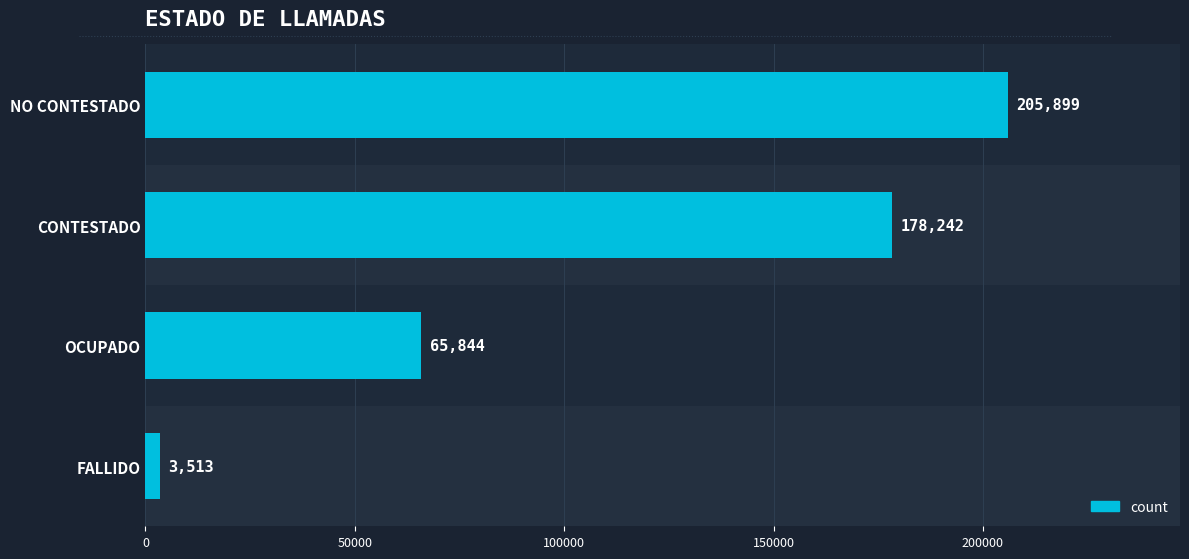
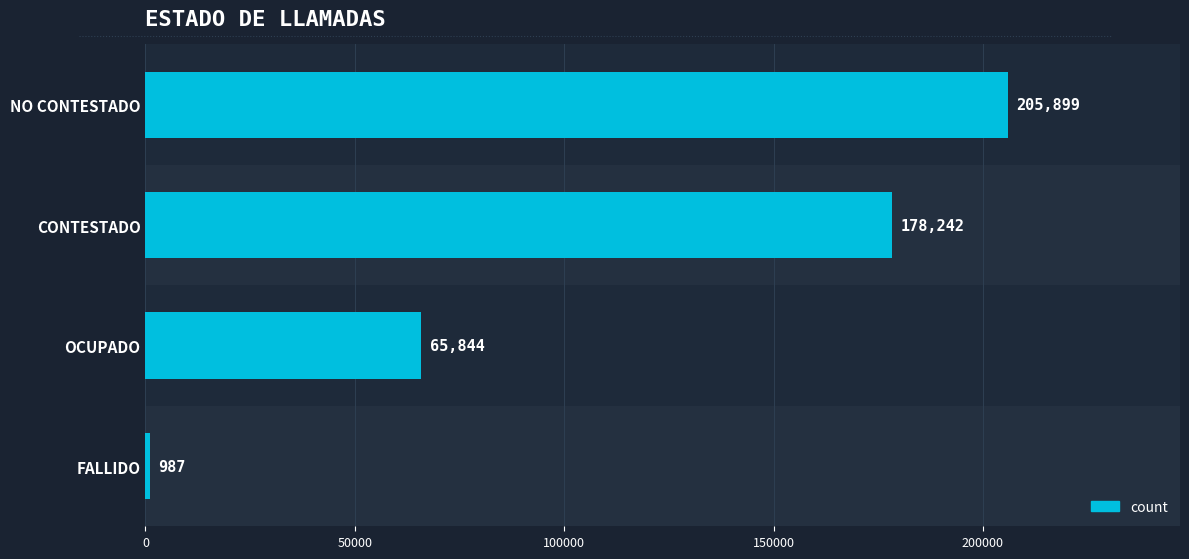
FALLIDO: 3,513 -> 987
